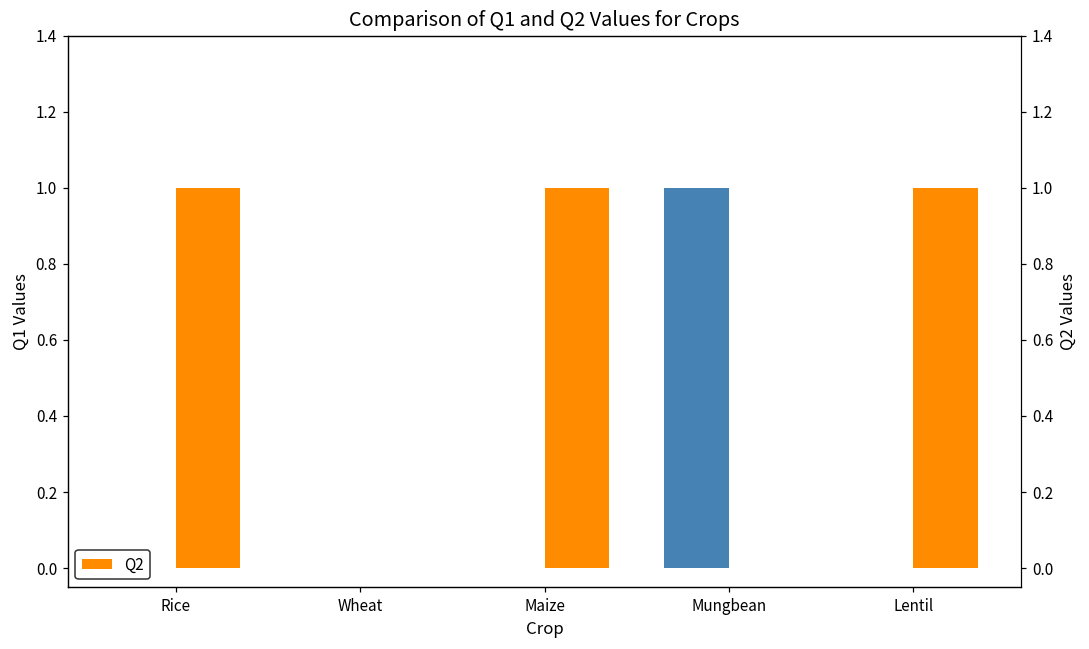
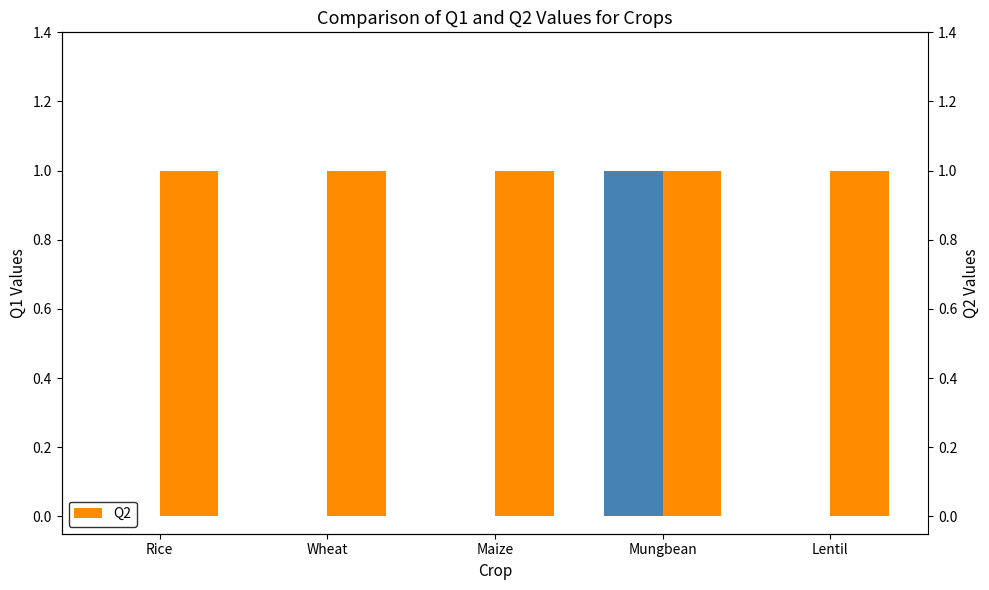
Q2, Wheat: 0 -> 1
Q2, Mungbean: 0 -> 1
